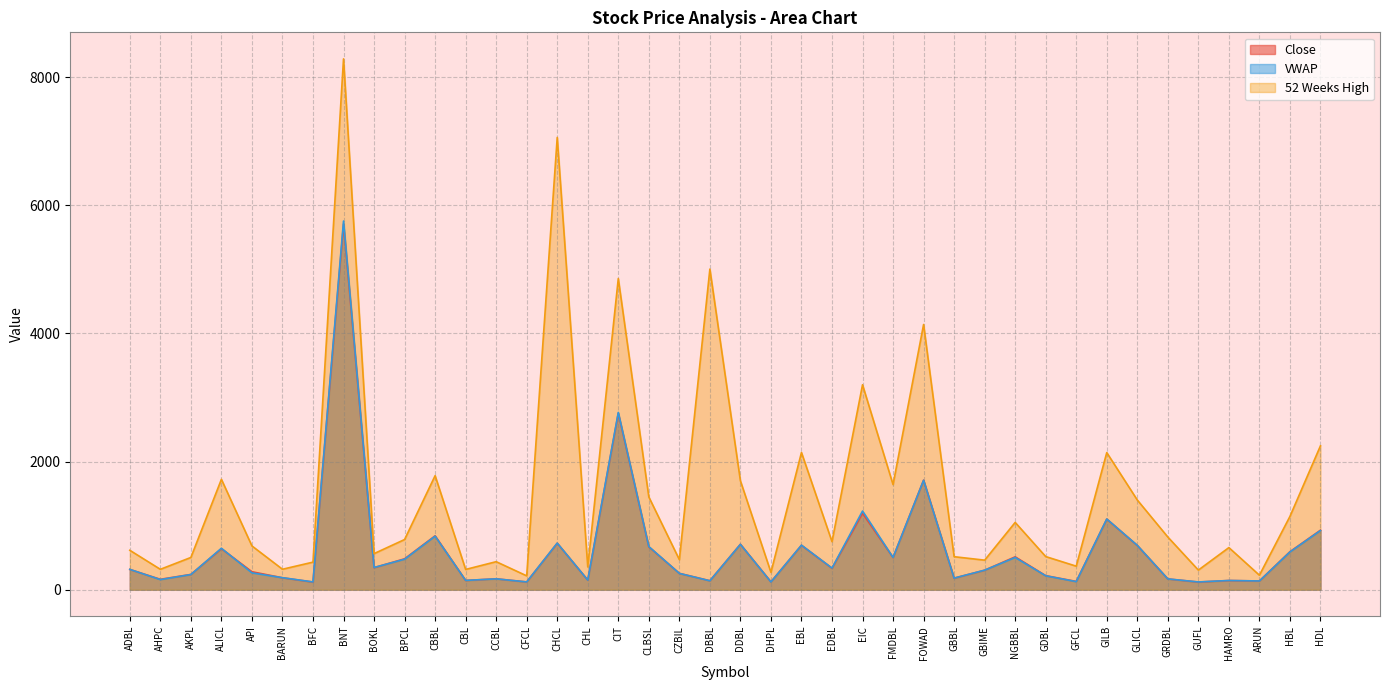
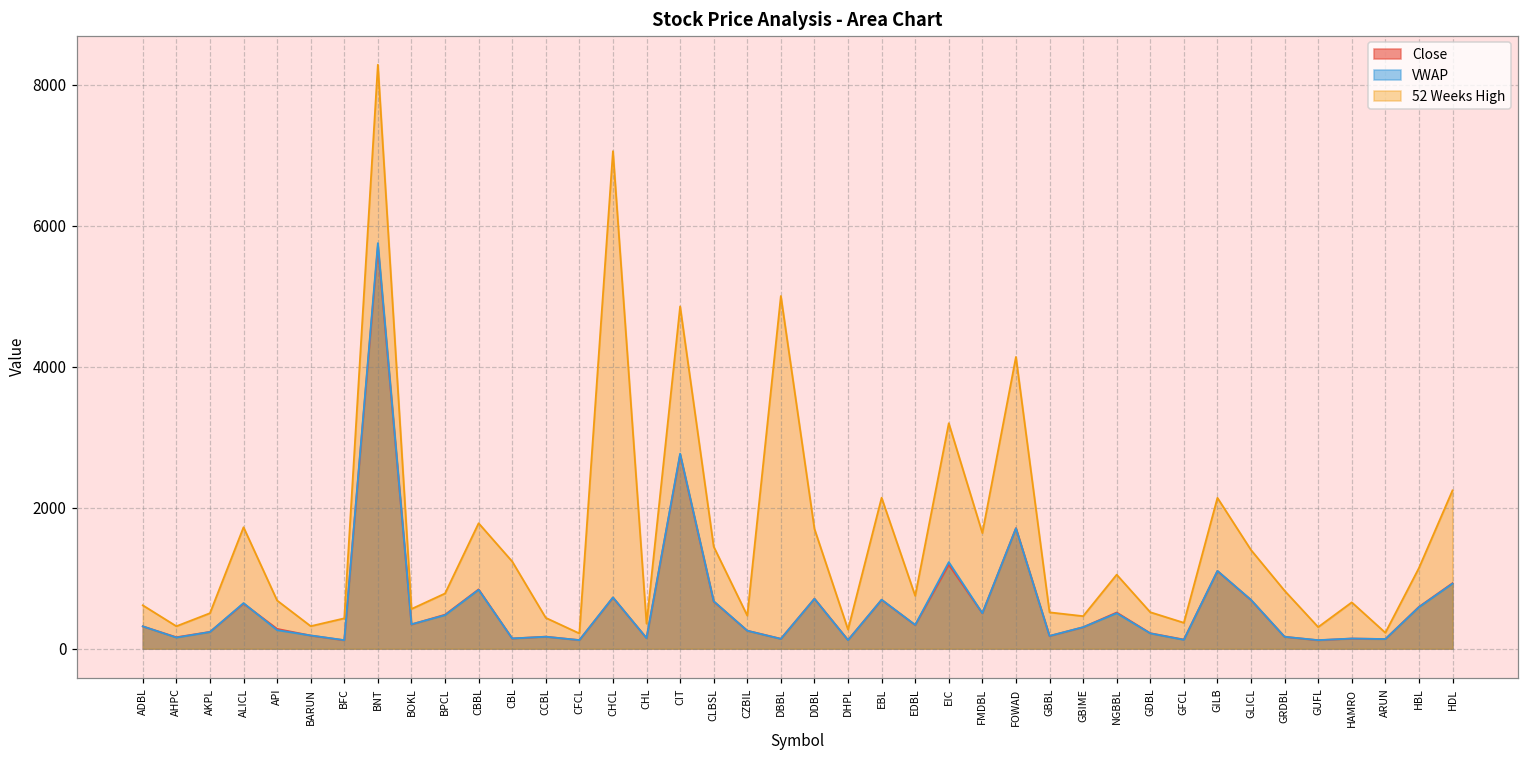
52 Weeks High, CBL: 300 -> 1200
